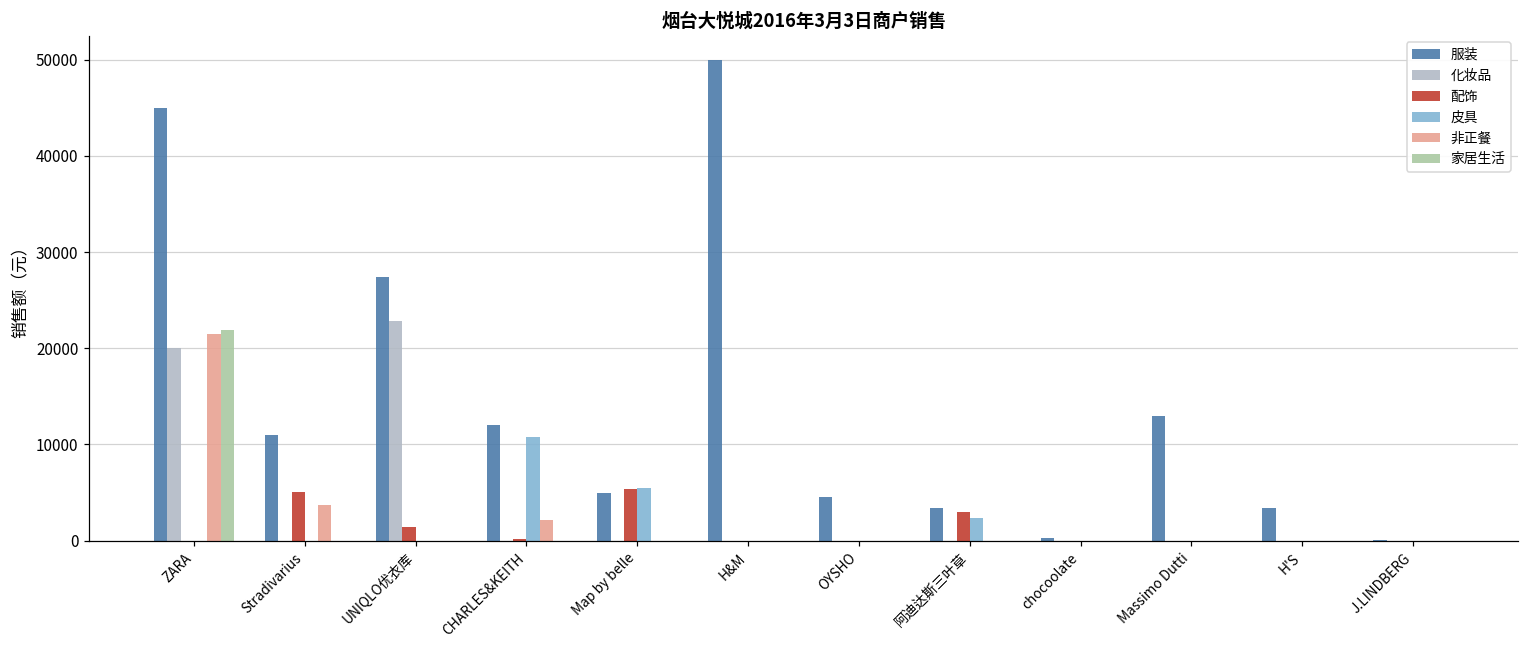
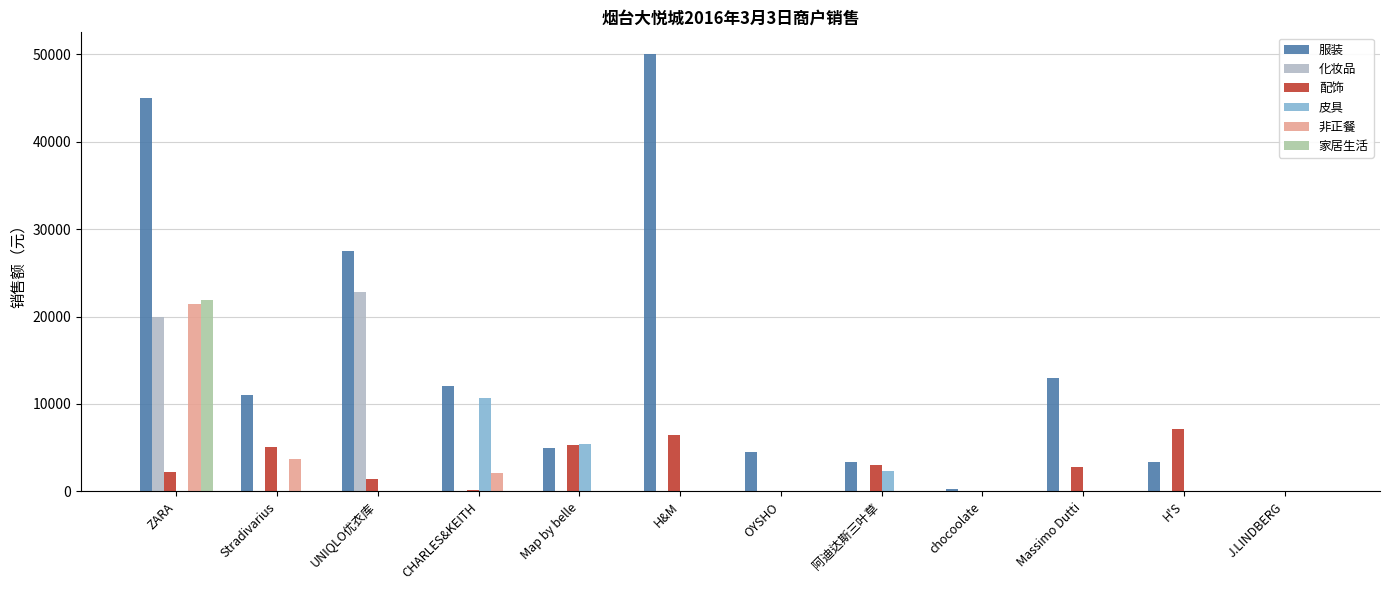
配饰, ZARA: 0 -> 2000
配饰, H&M: 0 -> 6000
配饰, Massimo Dutti: 0 -> 3000
配饰, H'S: 0 -> 7000
